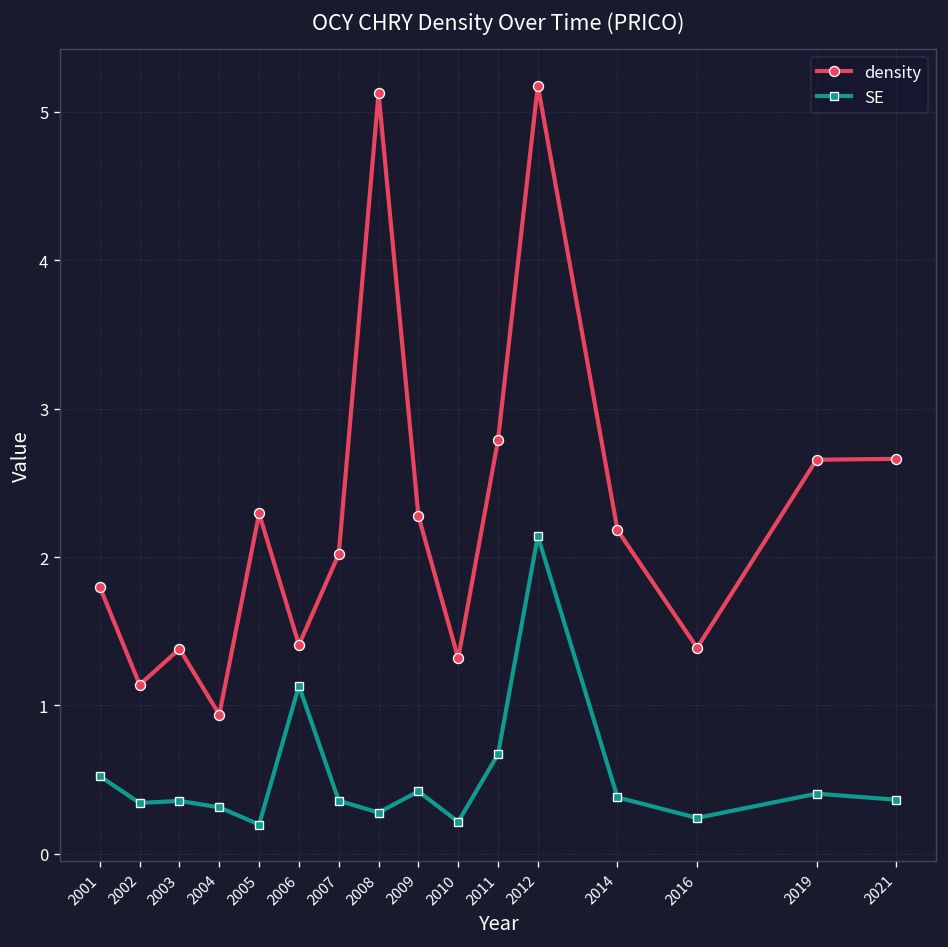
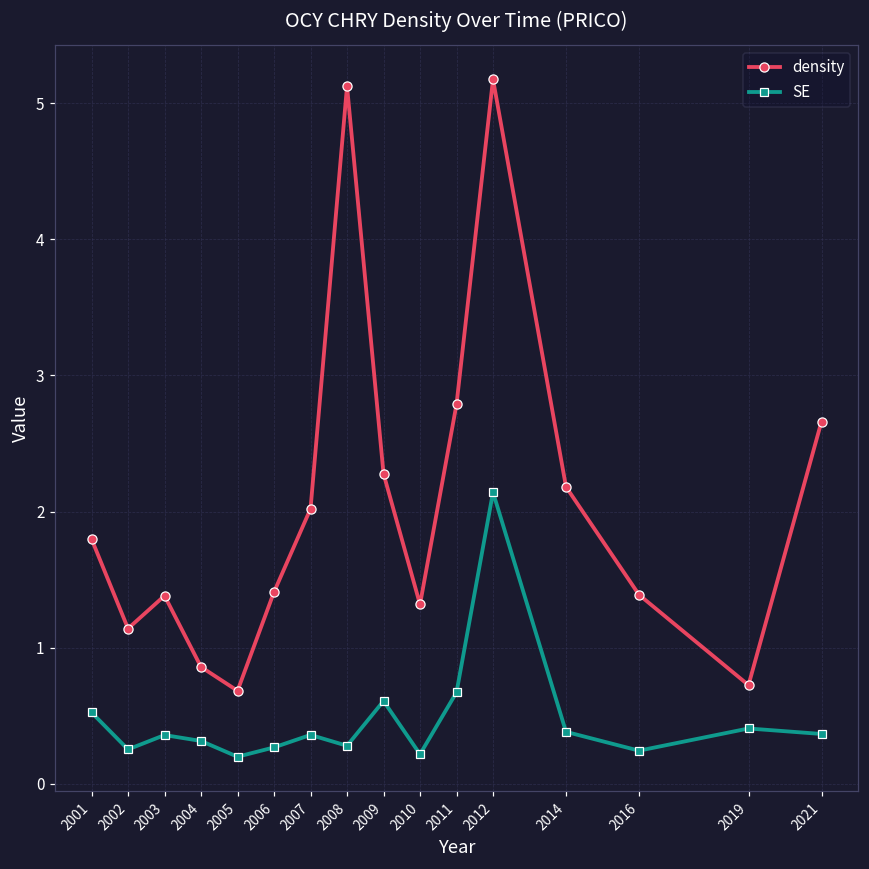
SE, 2002: 0.34 -> 0.25
density, 2004: 0.94 -> 0.86
density, 2005: 2.29 -> 0.68
SE, 2006: 1.13 -> 0.27
SE, 2009: 0.42 -> 0.61
density, 2019: 2.66 -> 0.72
